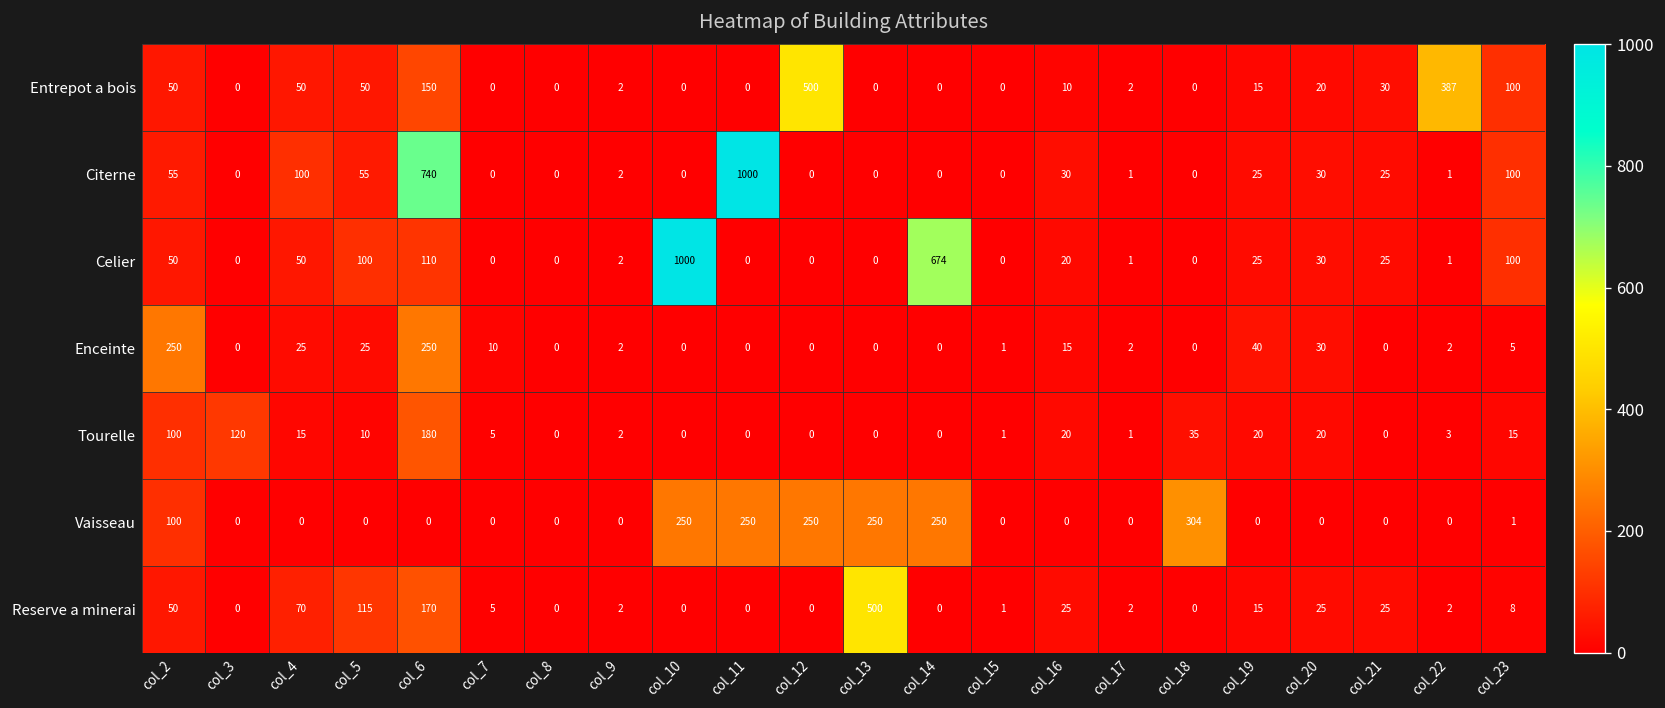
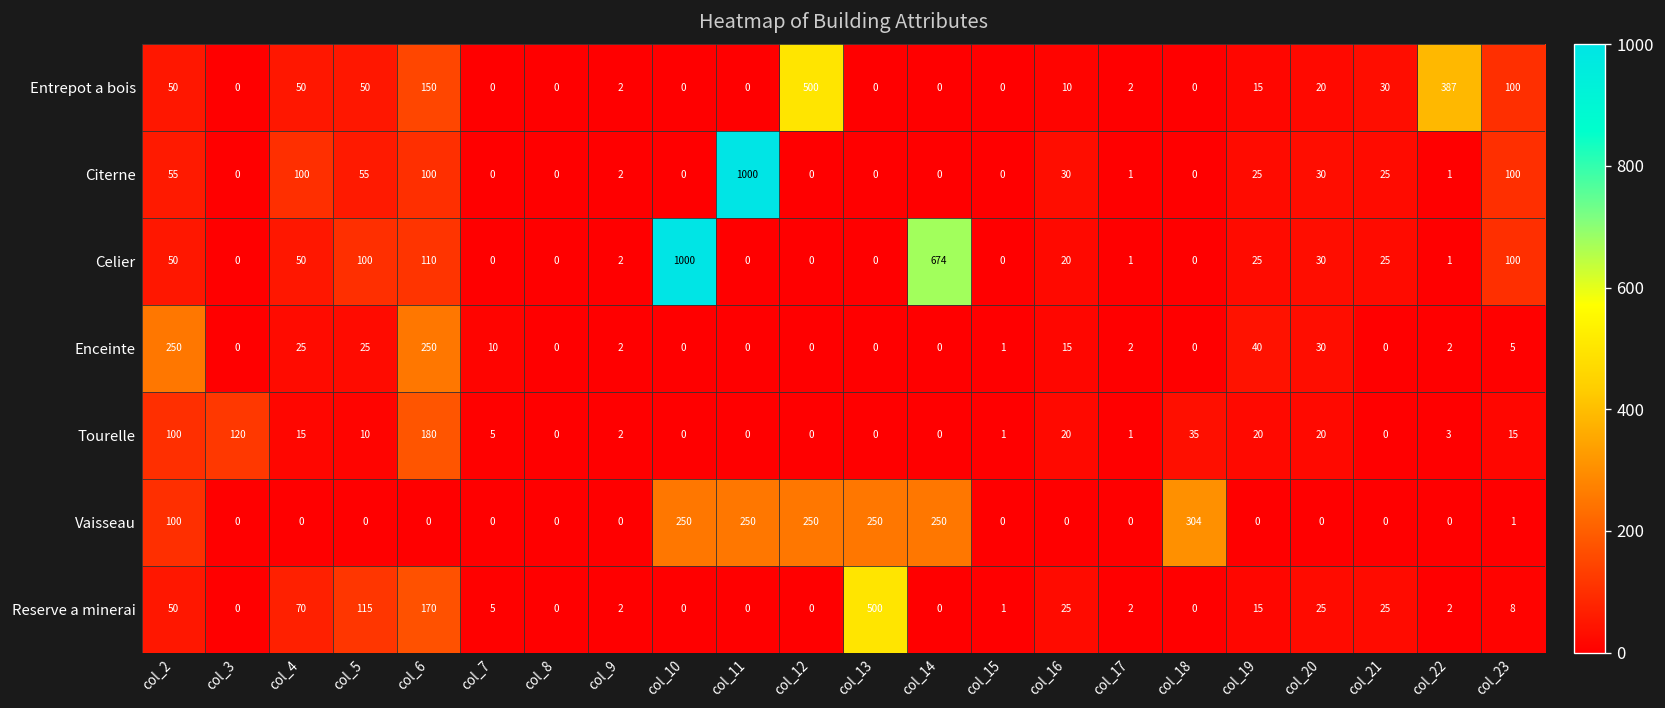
Citerne, col_6: 740 -> 100
